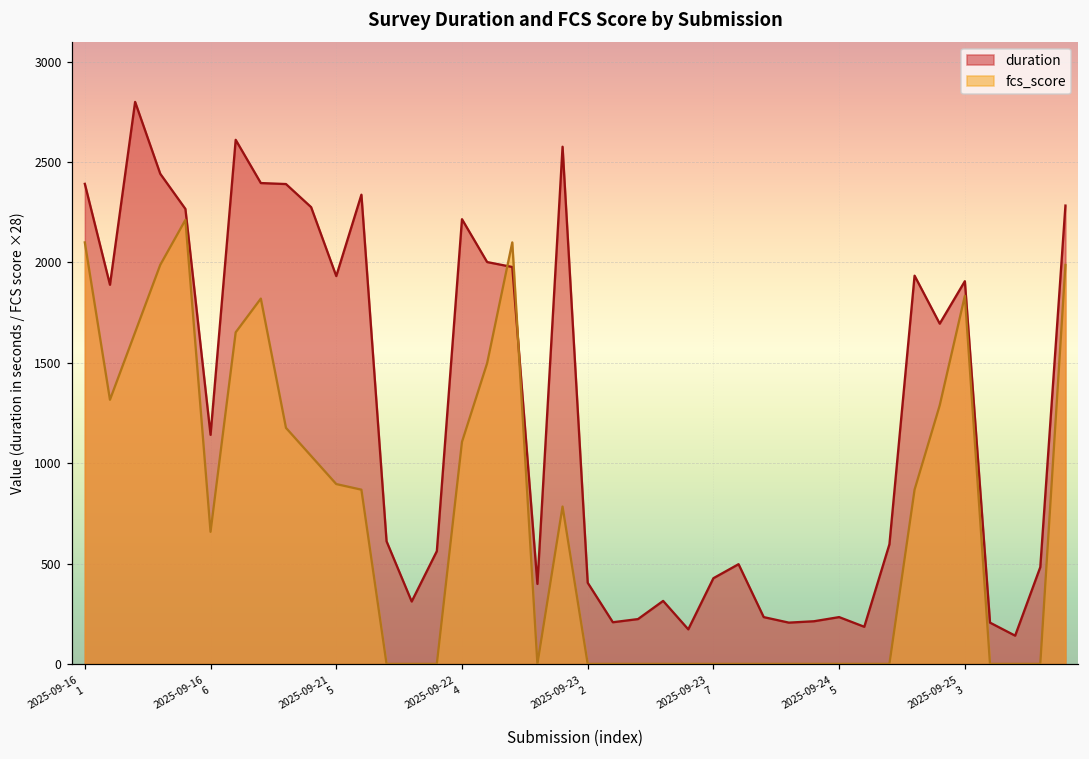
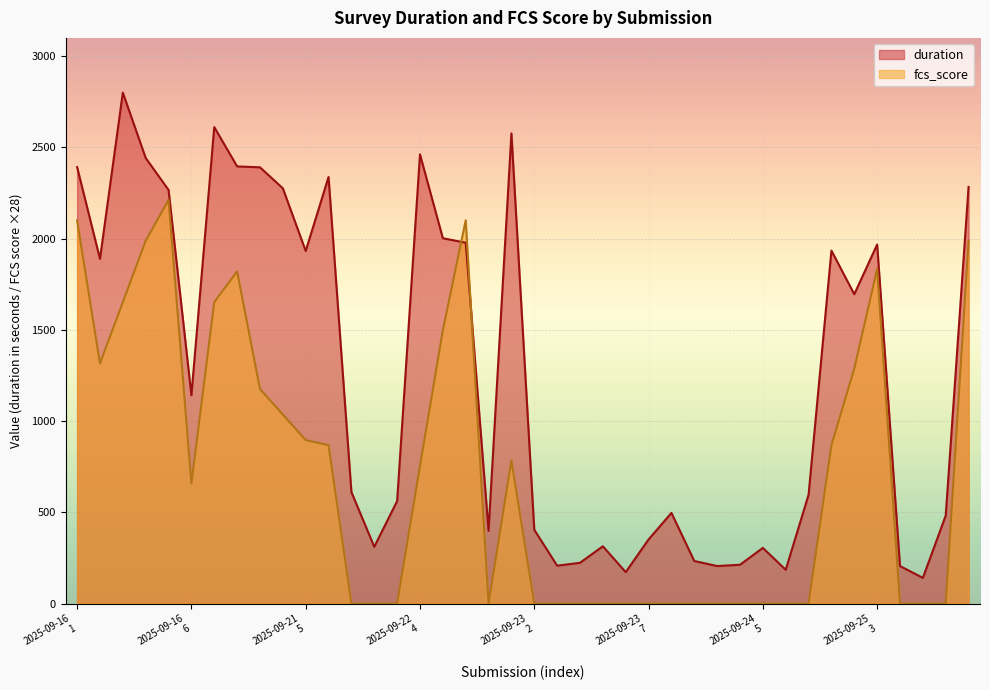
duration, 2025-09-22 4: 2220 -> 2460
fcs_score, 2025-09-22 4: 1110 -> 750
duration, 2025-09-23 7: 430 -> 350
duration, 2025-09-24 5: 230 -> 300
duration, 2025-09-25 3: 1910 -> 1970
